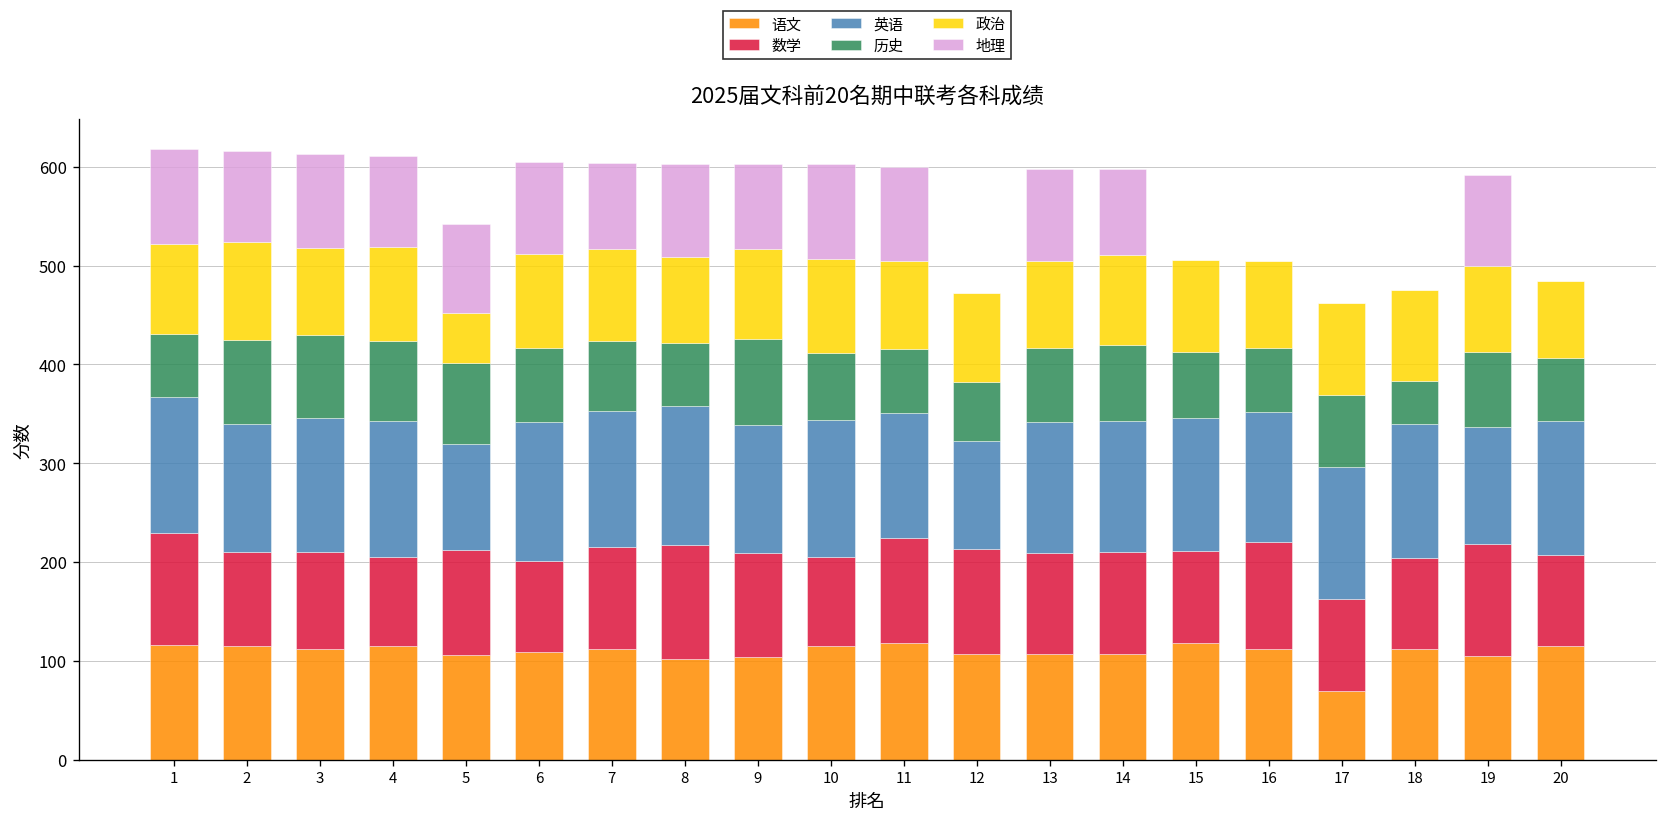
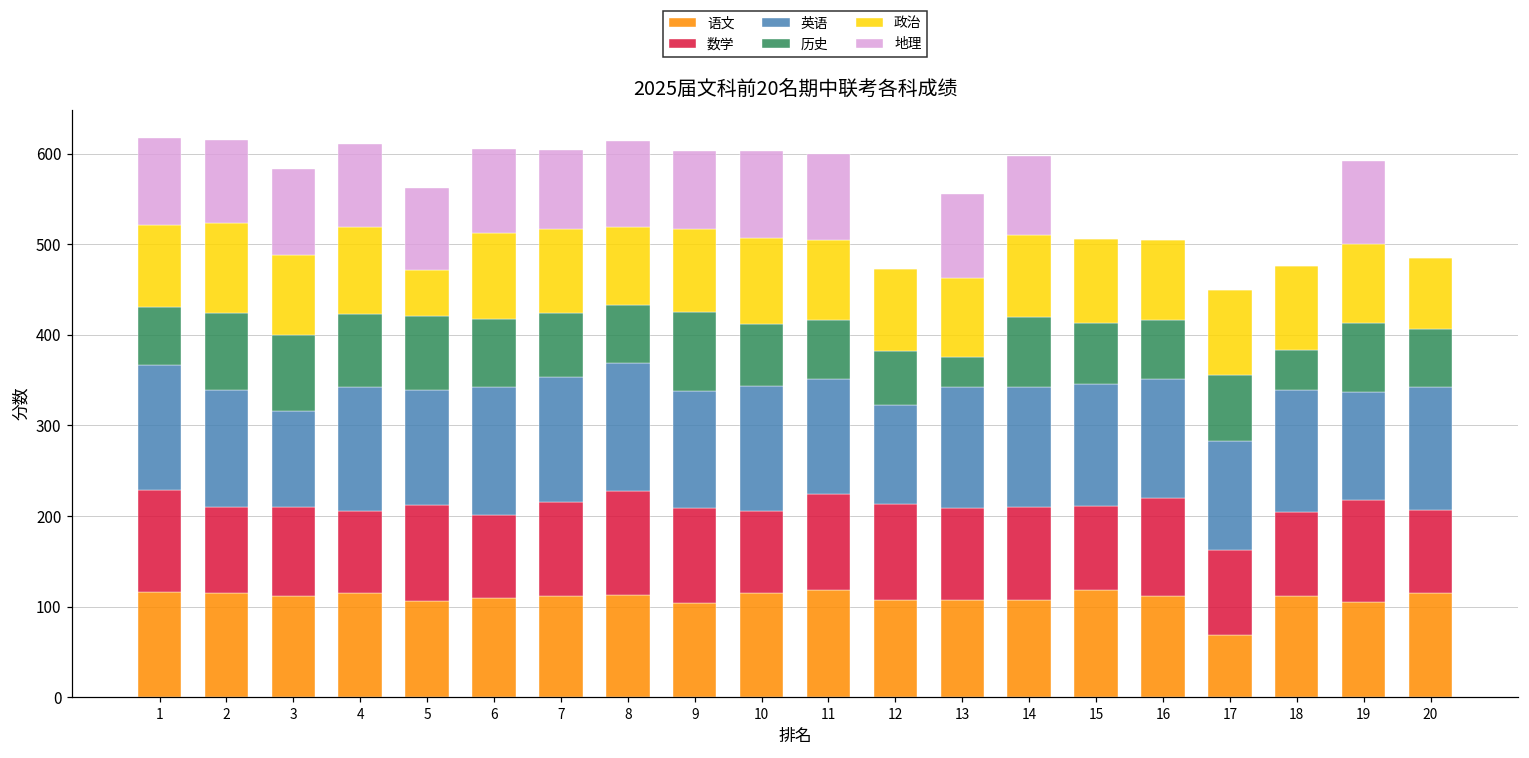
英语, 3: 140 -> 110
英语, 5: 110 -> 130
语文, 8: 100 -> 110
历史, 13: 80 -> 30
英语, 17: 130 -> 120
